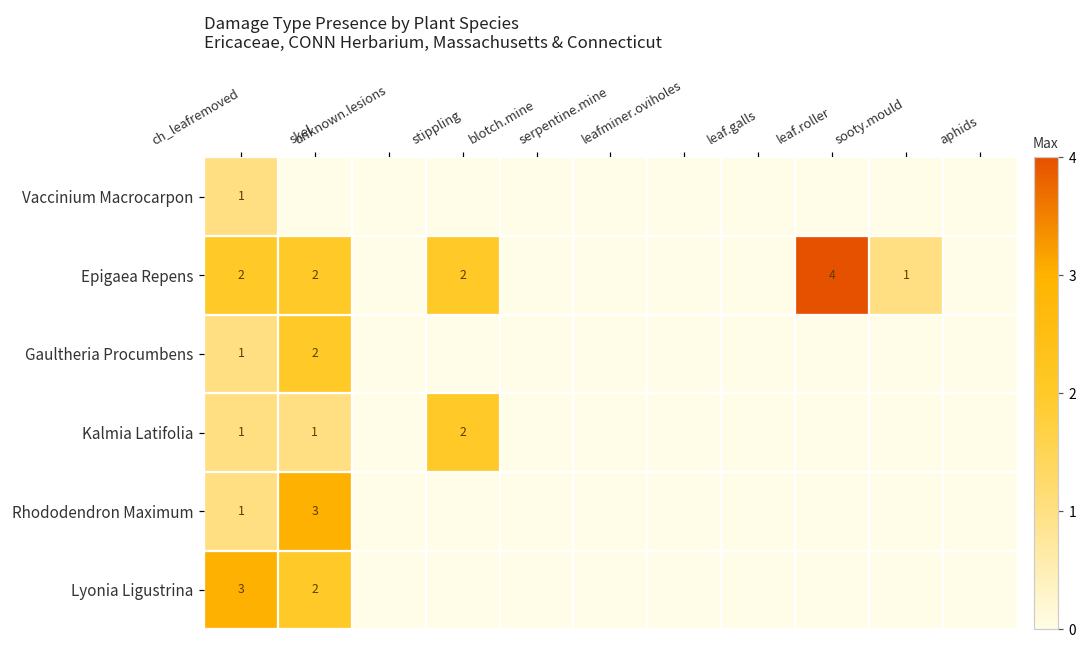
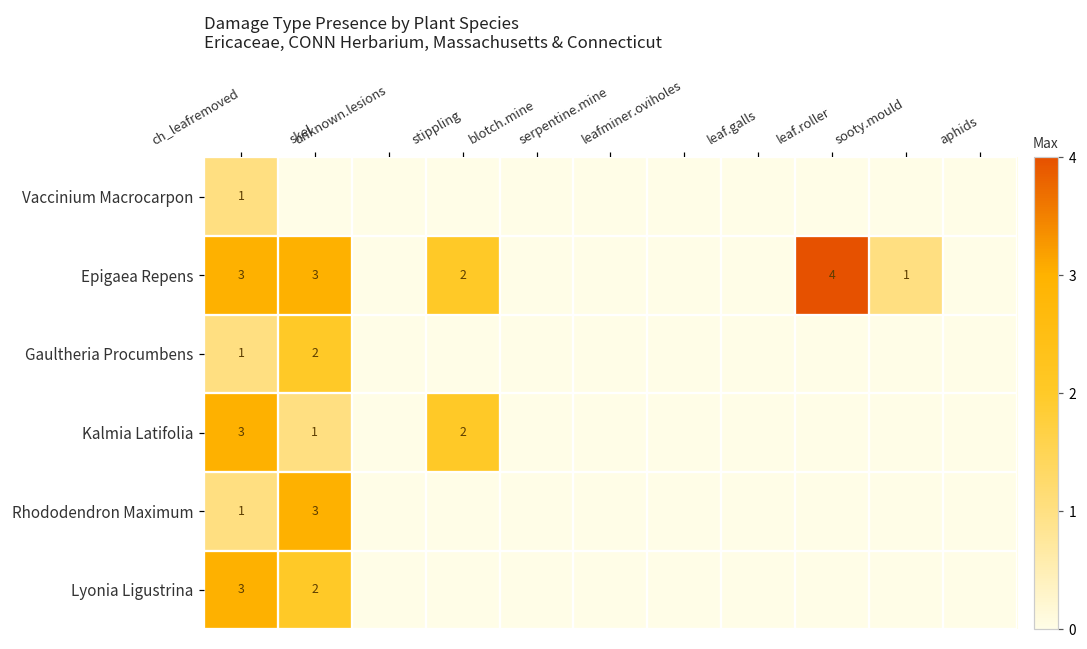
Epigaea Repens, ch_leafremoved: 2 -> 3
Epigaea Repens, skel: 2 -> 3
Kalmia Latifolia, ch_leafremoved: 1 -> 3
